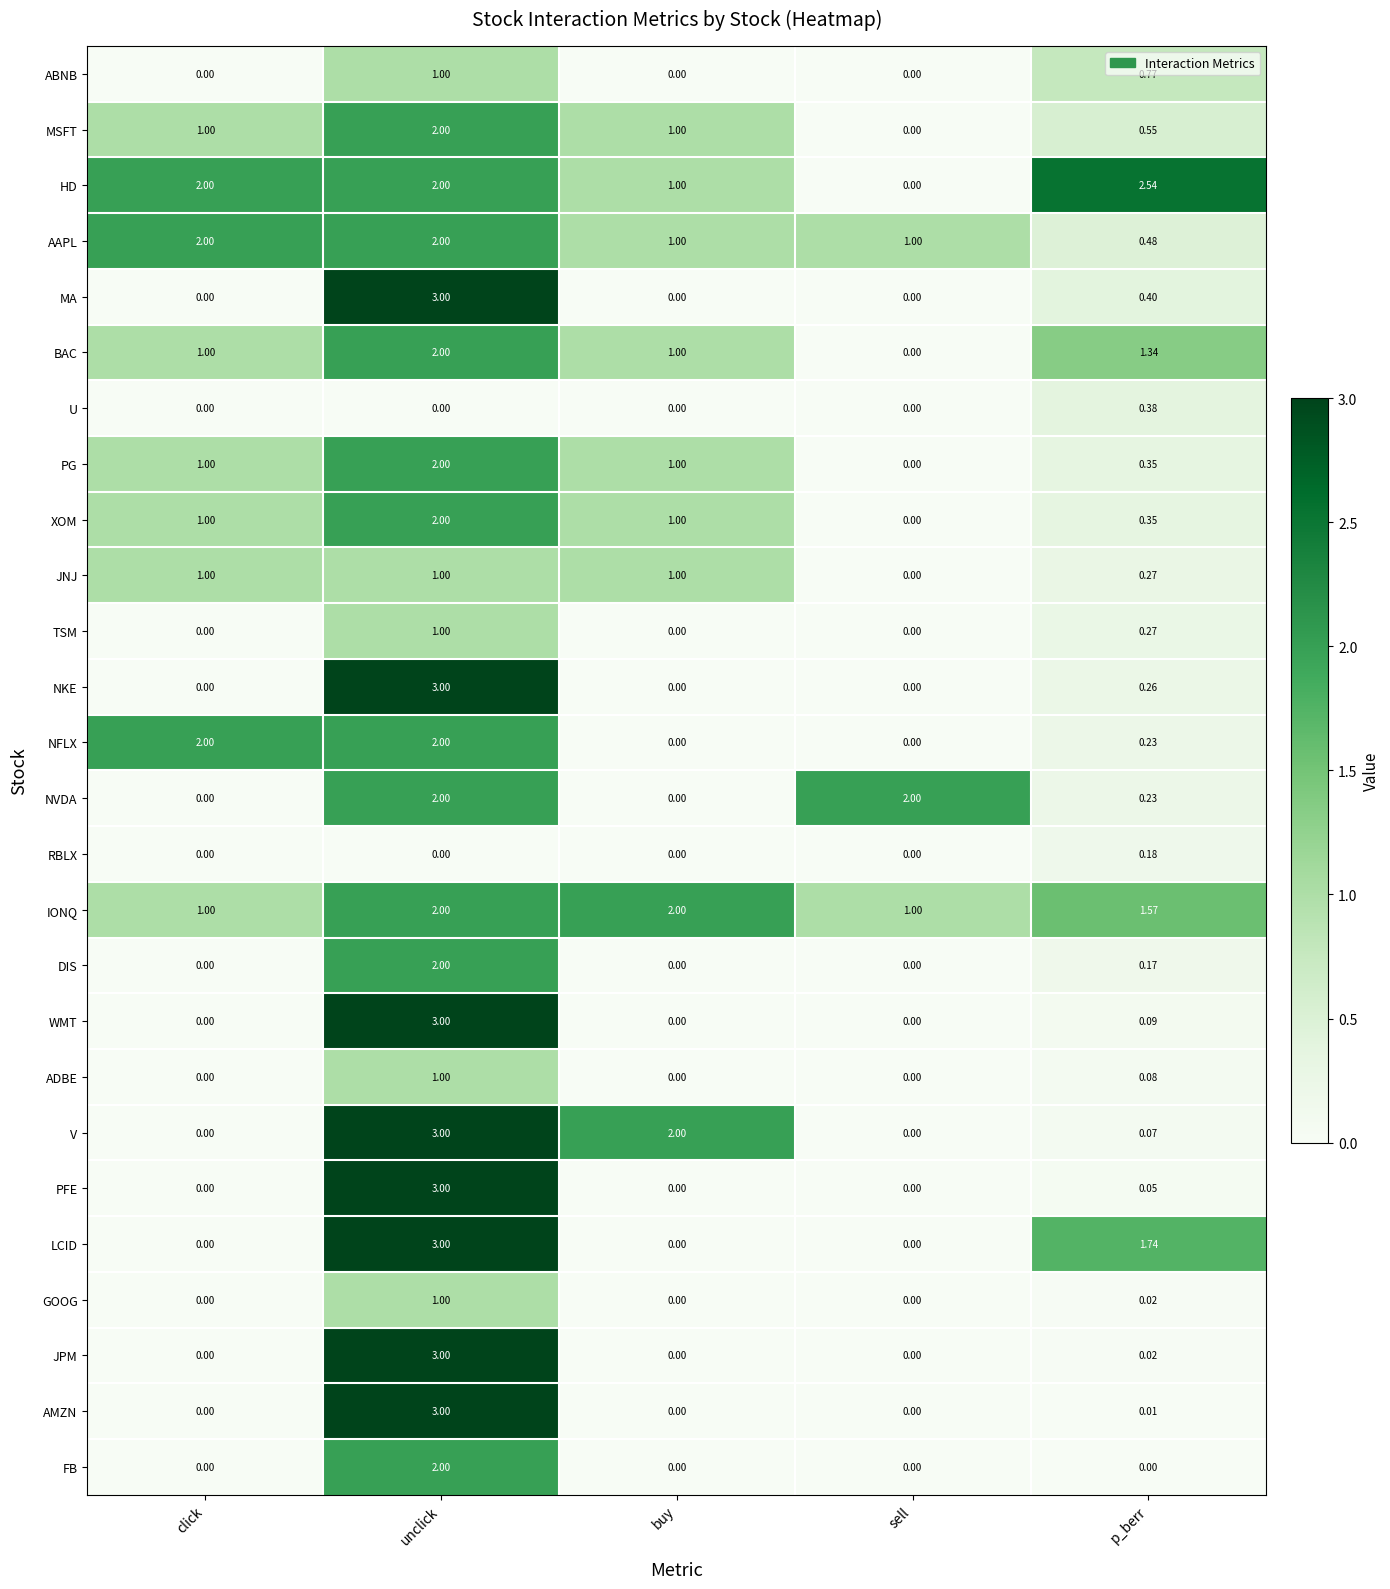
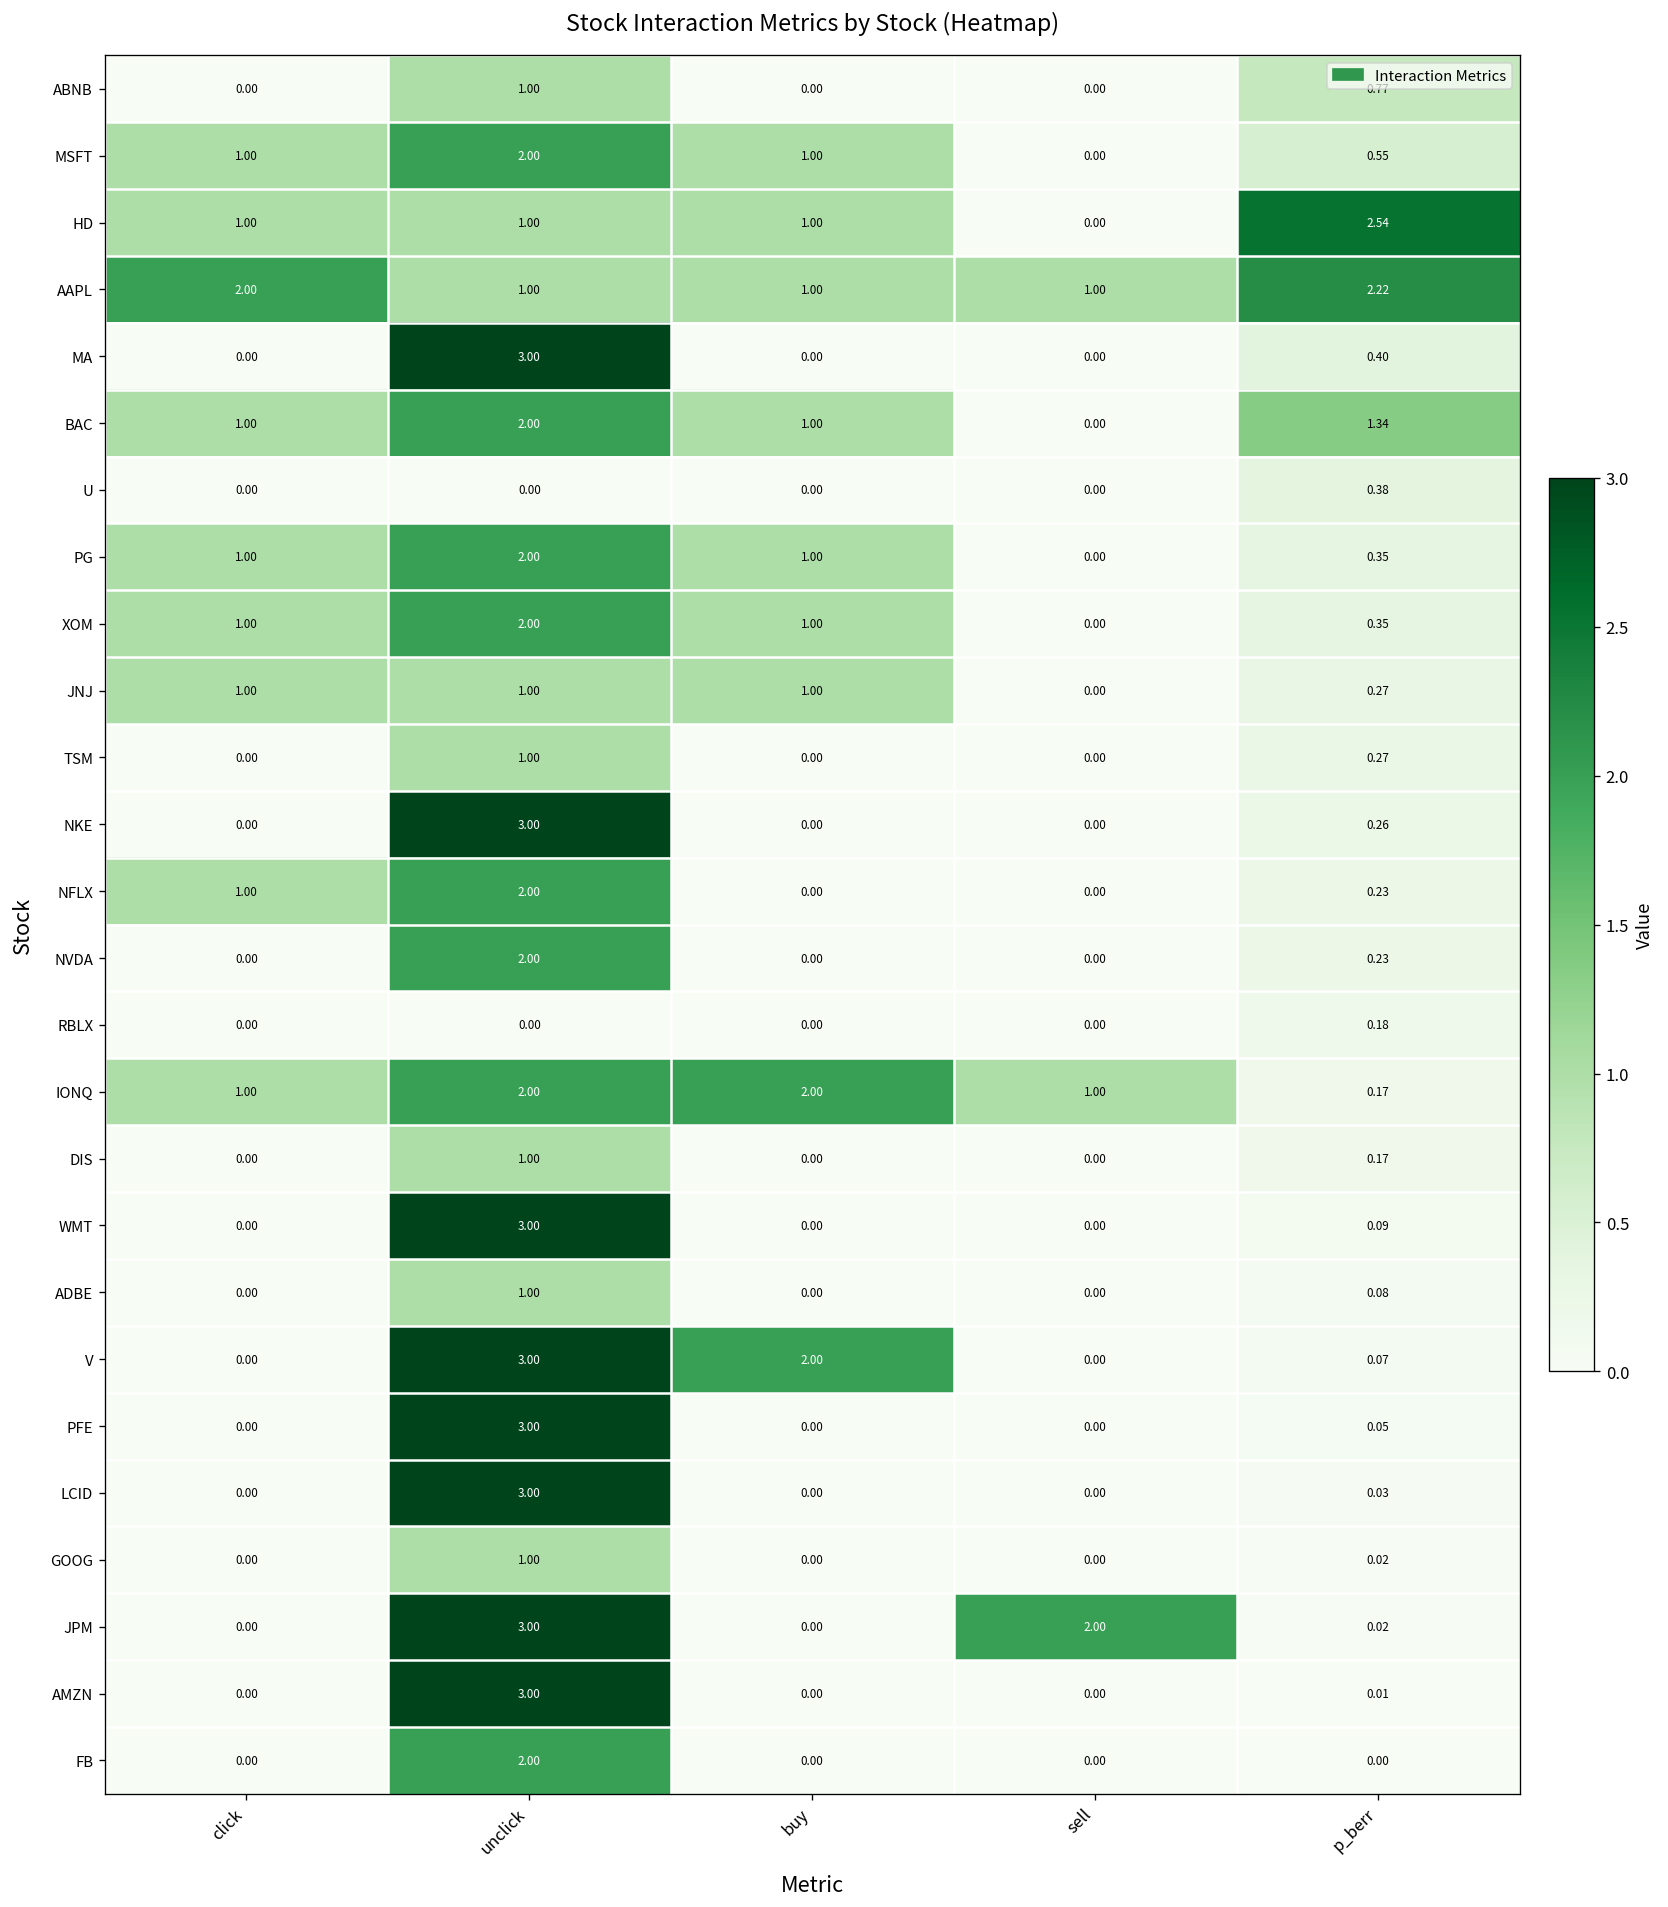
HD, click: 2.00 -> 1.00
HD, unclick: 2.00 -> 1.00
AAPL, unclick: 2.00 -> 1.00
AAPL, p_berr: 0.48 -> 2.22
NFLX, click: 2.00 -> 1.00
NVDA, sell: 2.00 -> 0.00
IONQ, p_berr: 1.57 -> 0.17
DIS, unclick: 2.00 -> 1.00
LCID, p_berr: 1.74 -> 0.03
JPM, sell: 0.00 -> 2.00
